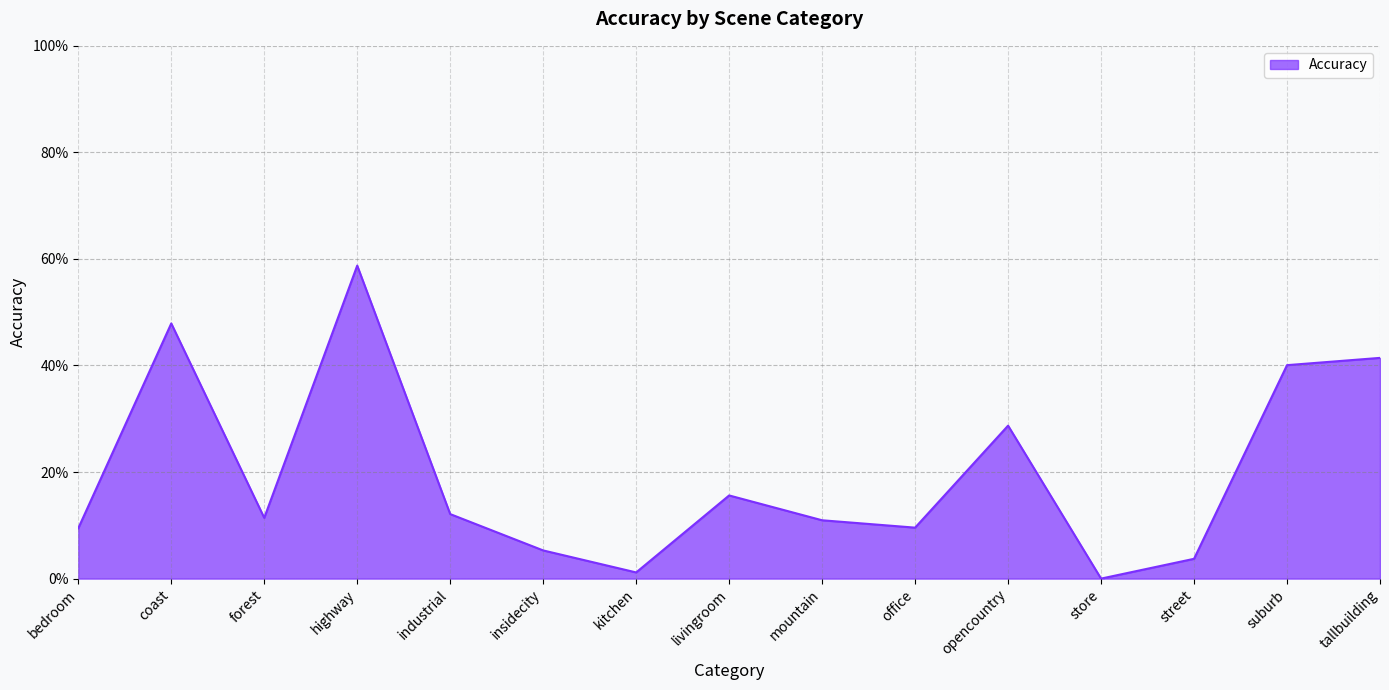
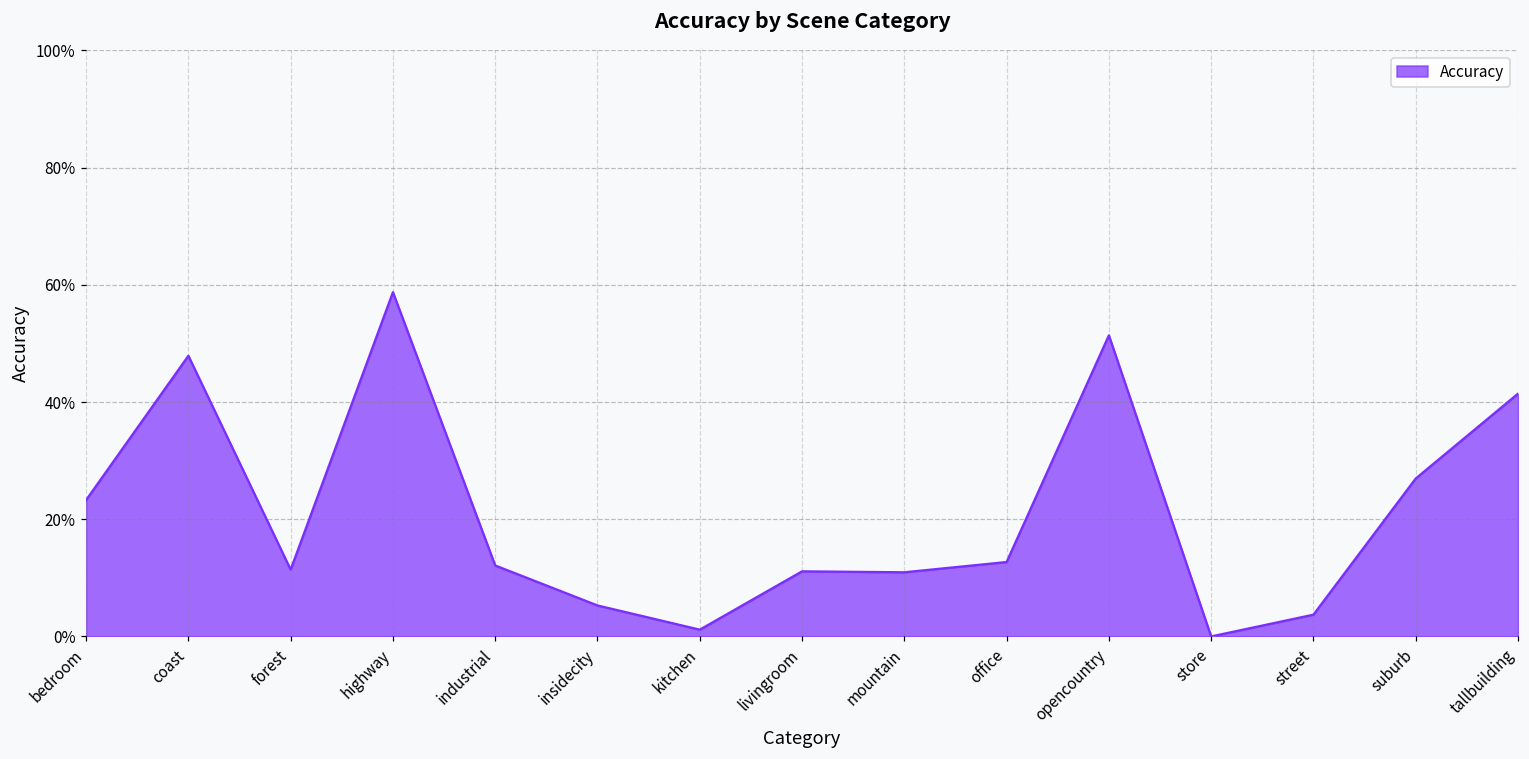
bedroom: 9% -> 23%
livingroom: 16% -> 11%
office: 10% -> 13%
opencountry: 29% -> 51%
suburb: 40% -> 27%
